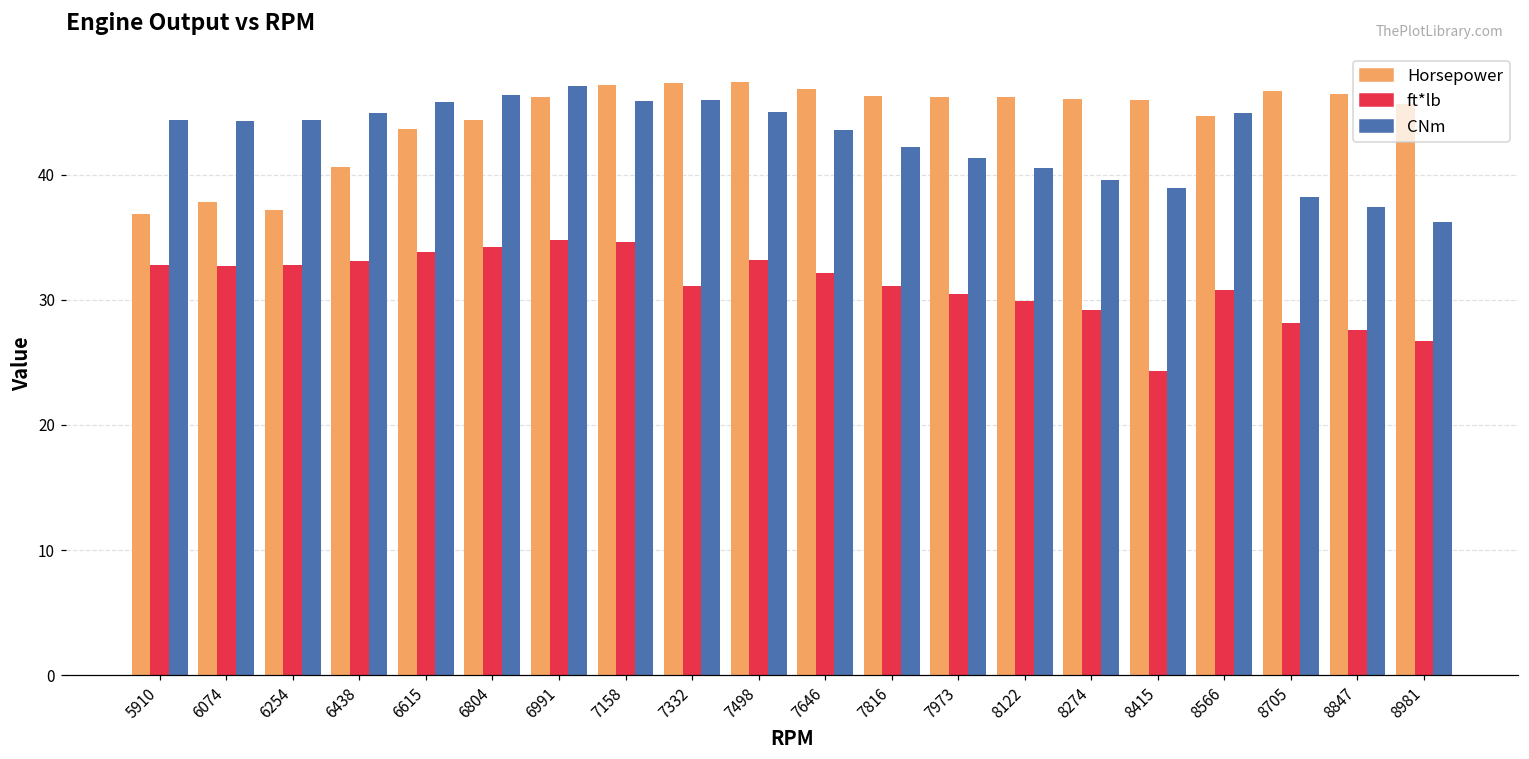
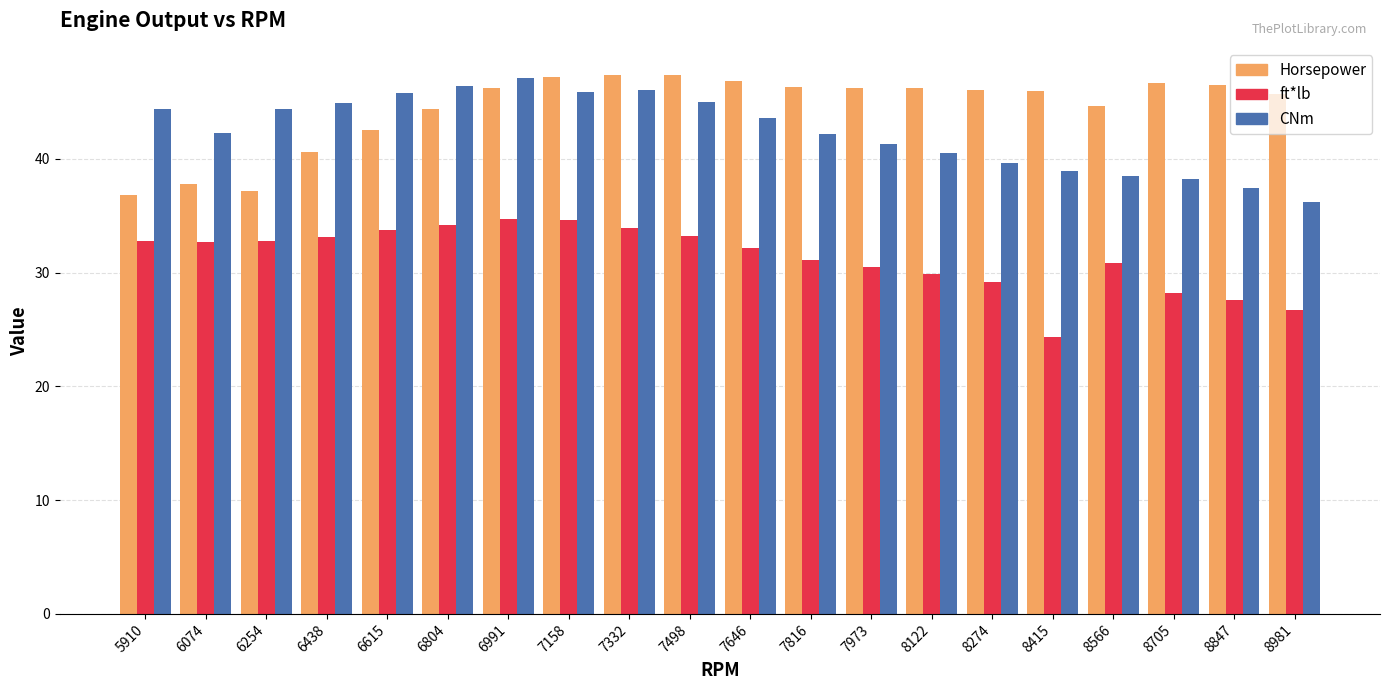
CNm, 6074: 44.3 -> 42.3
Horsepower, 6615: 43.7 -> 42.6
ft*lb, 7332: 31.1 -> 33.9
CNm, 8566: 44.9 -> 38.5
